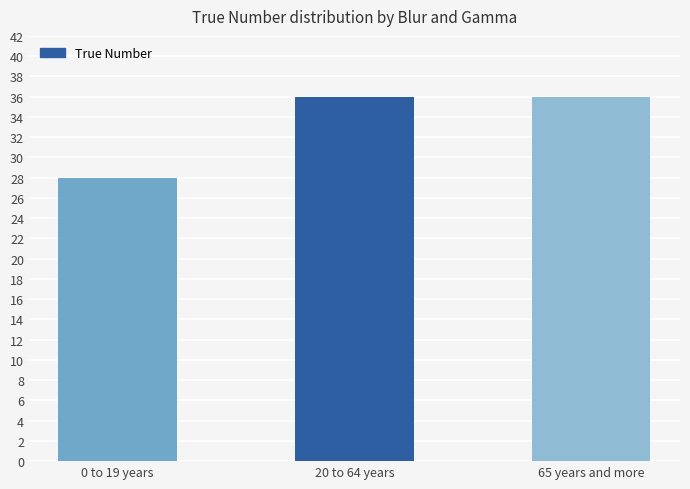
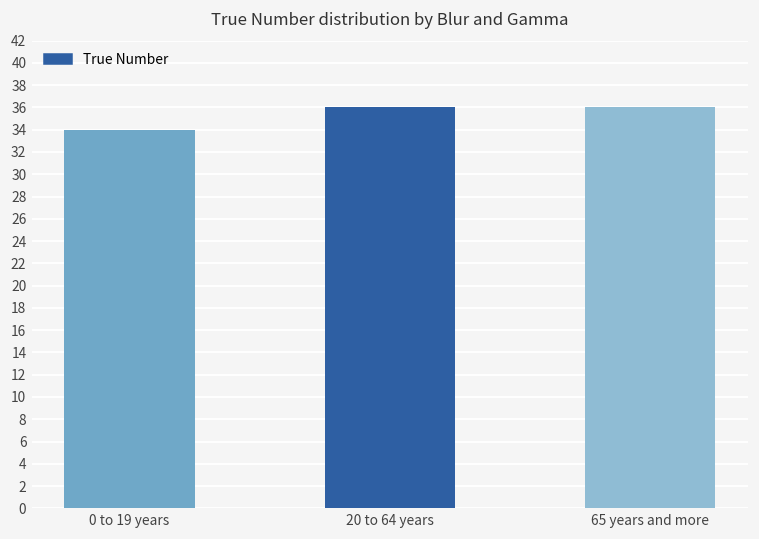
0 to 19 years: 28 -> 34
